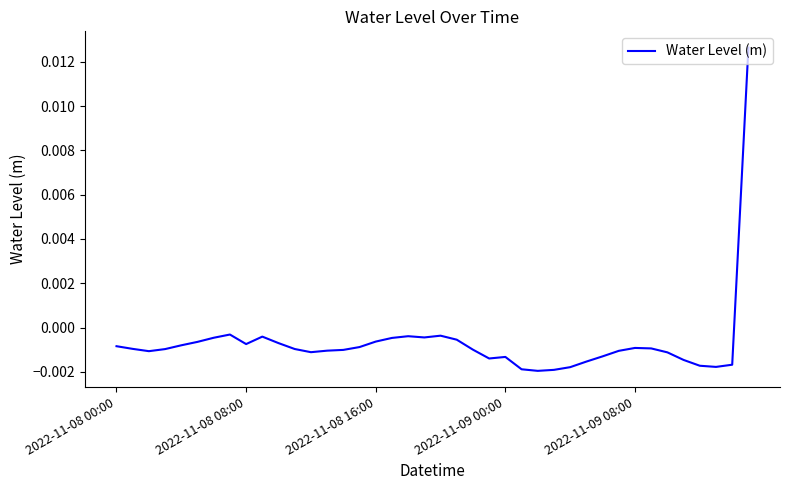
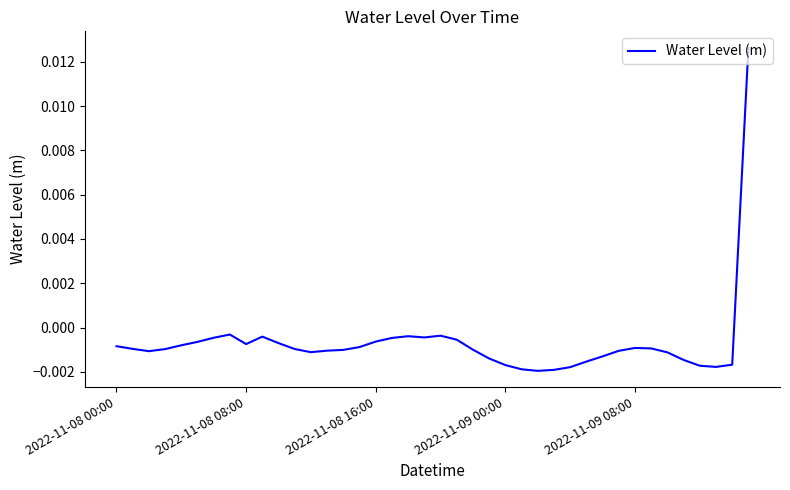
2022-11-09 00:00: -0.0013 -> -0.0017
